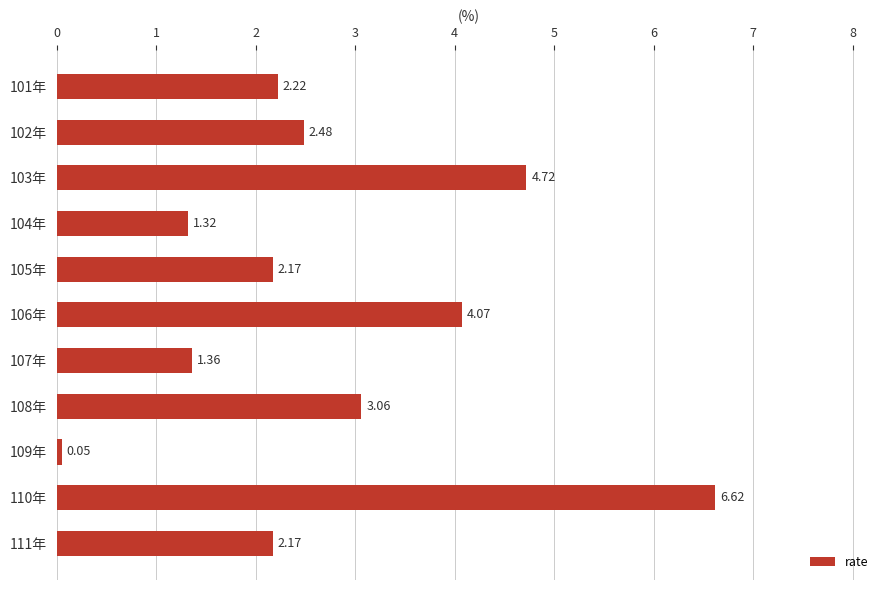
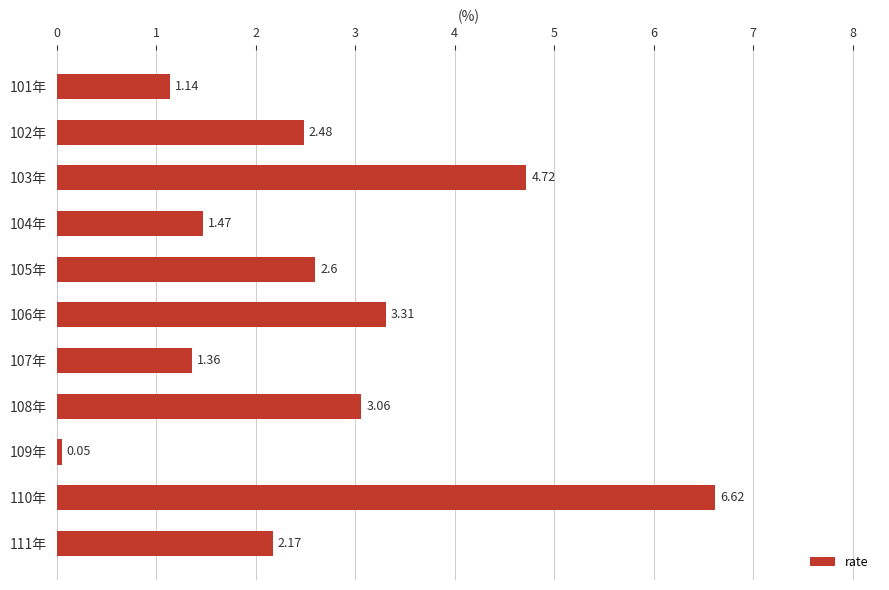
101年: 2.22 -> 1.14
104年: 1.32 -> 1.47
105年: 2.17 -> 2.6
106年: 4.07 -> 3.31
